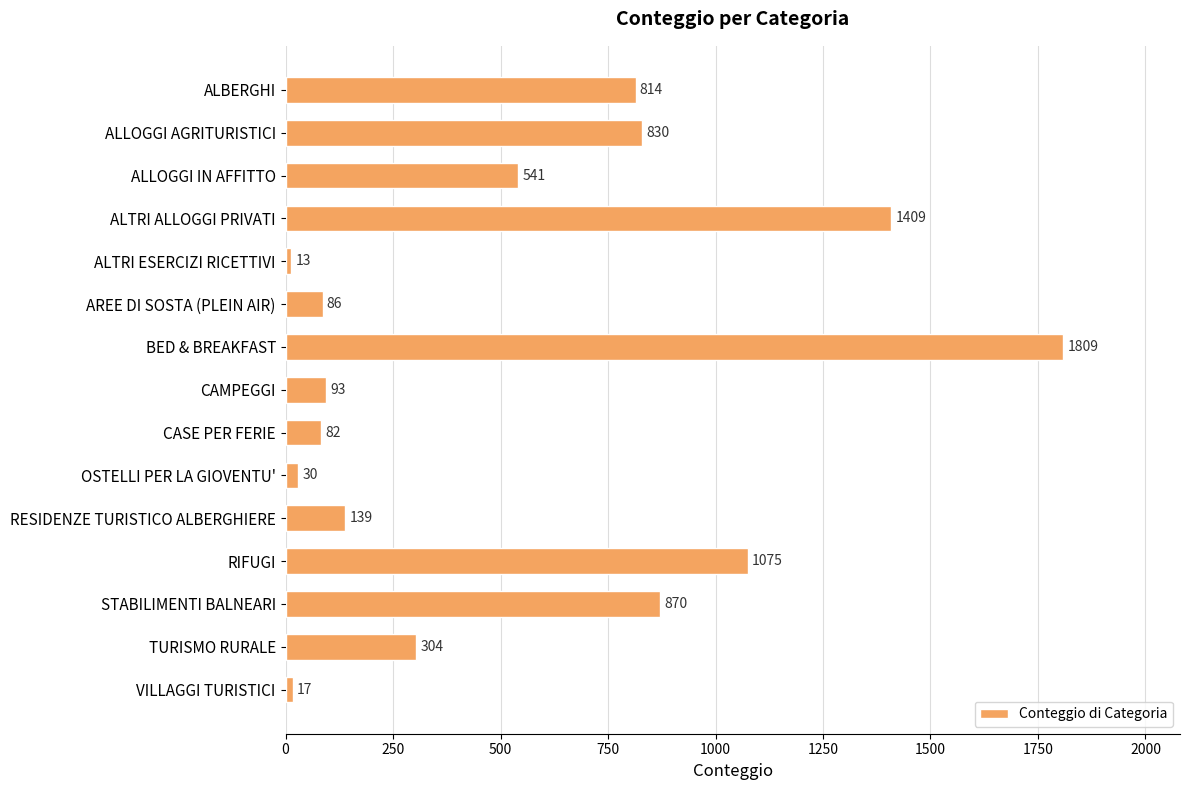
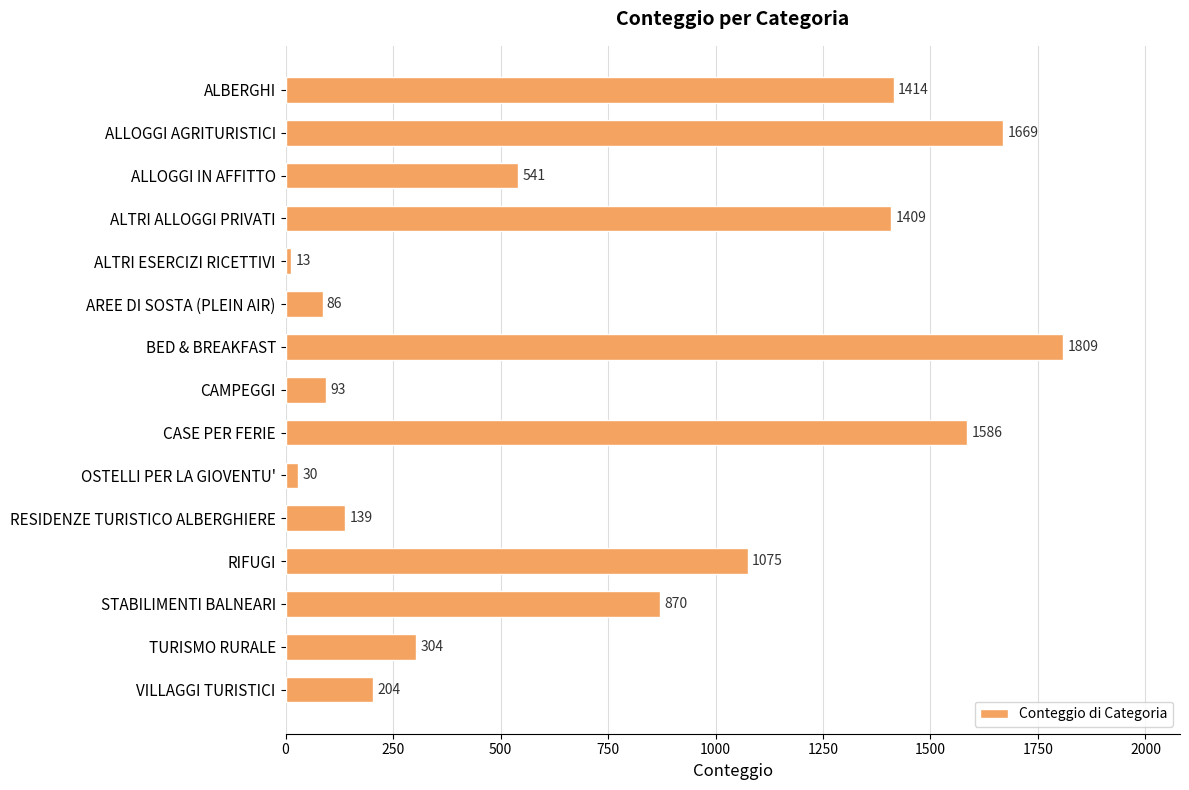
ALBERGHI: 814 -> 1414
ALLOGGI AGRITURISTICI: 830 -> 1669
CASE PER FERIE: 82 -> 1586
VILLAGGI TURISTICI: 17 -> 204
